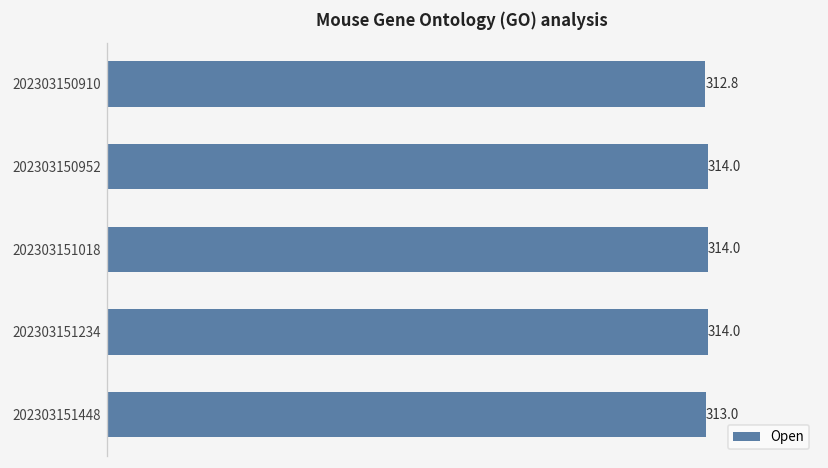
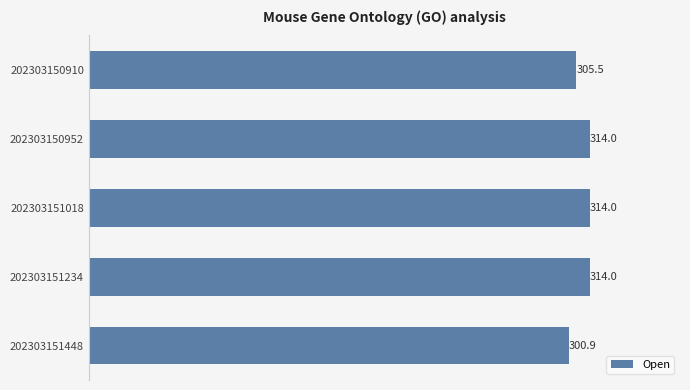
202303150910: 312.8 -> 305.5
202303151448: 313.0 -> 300.9
